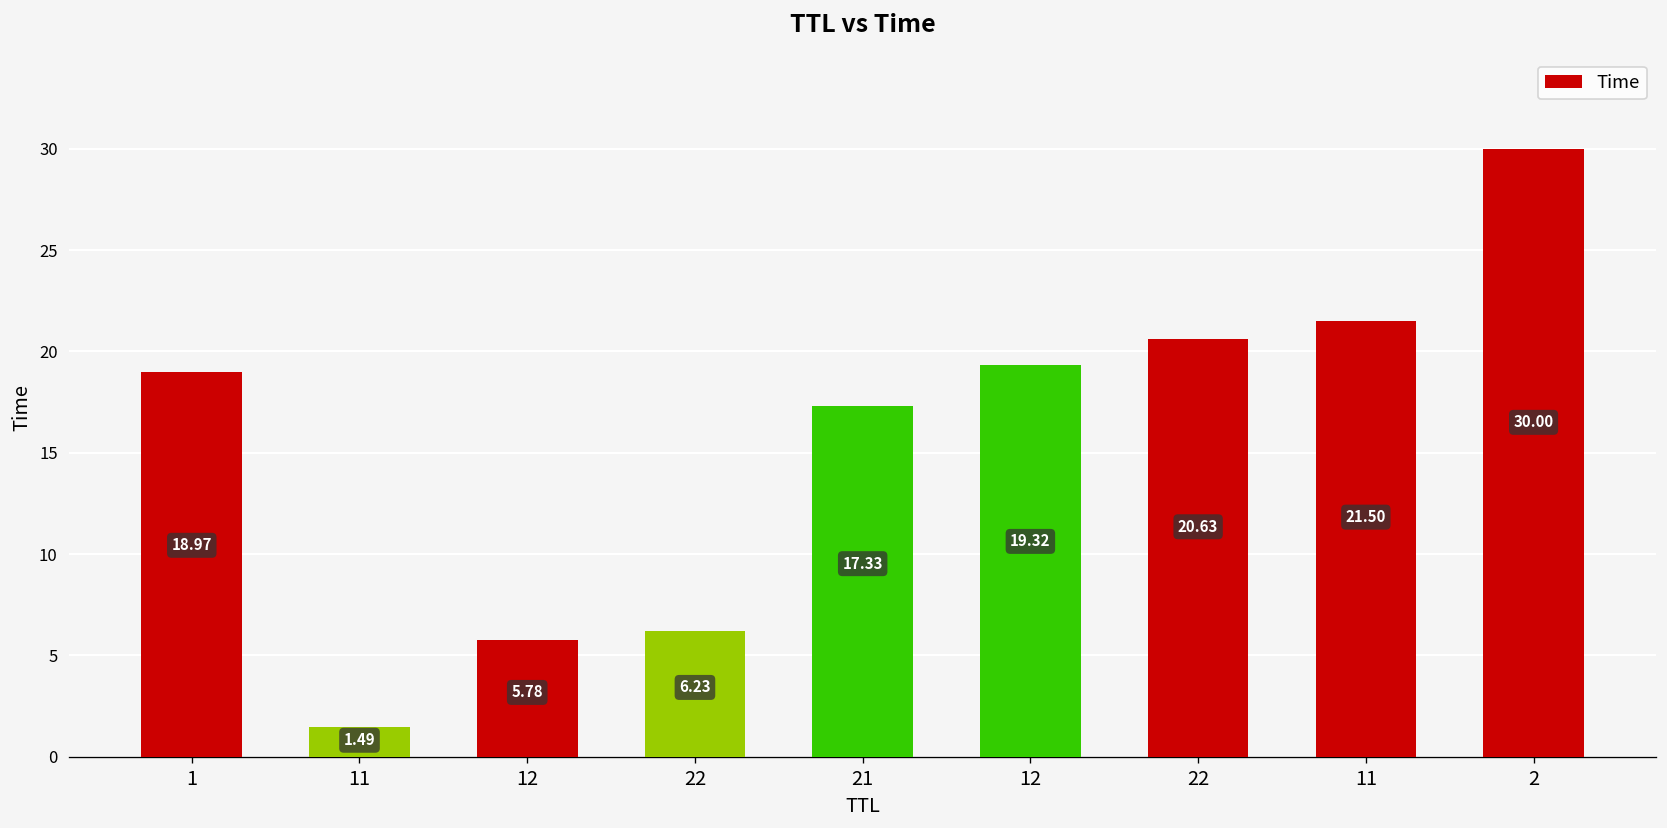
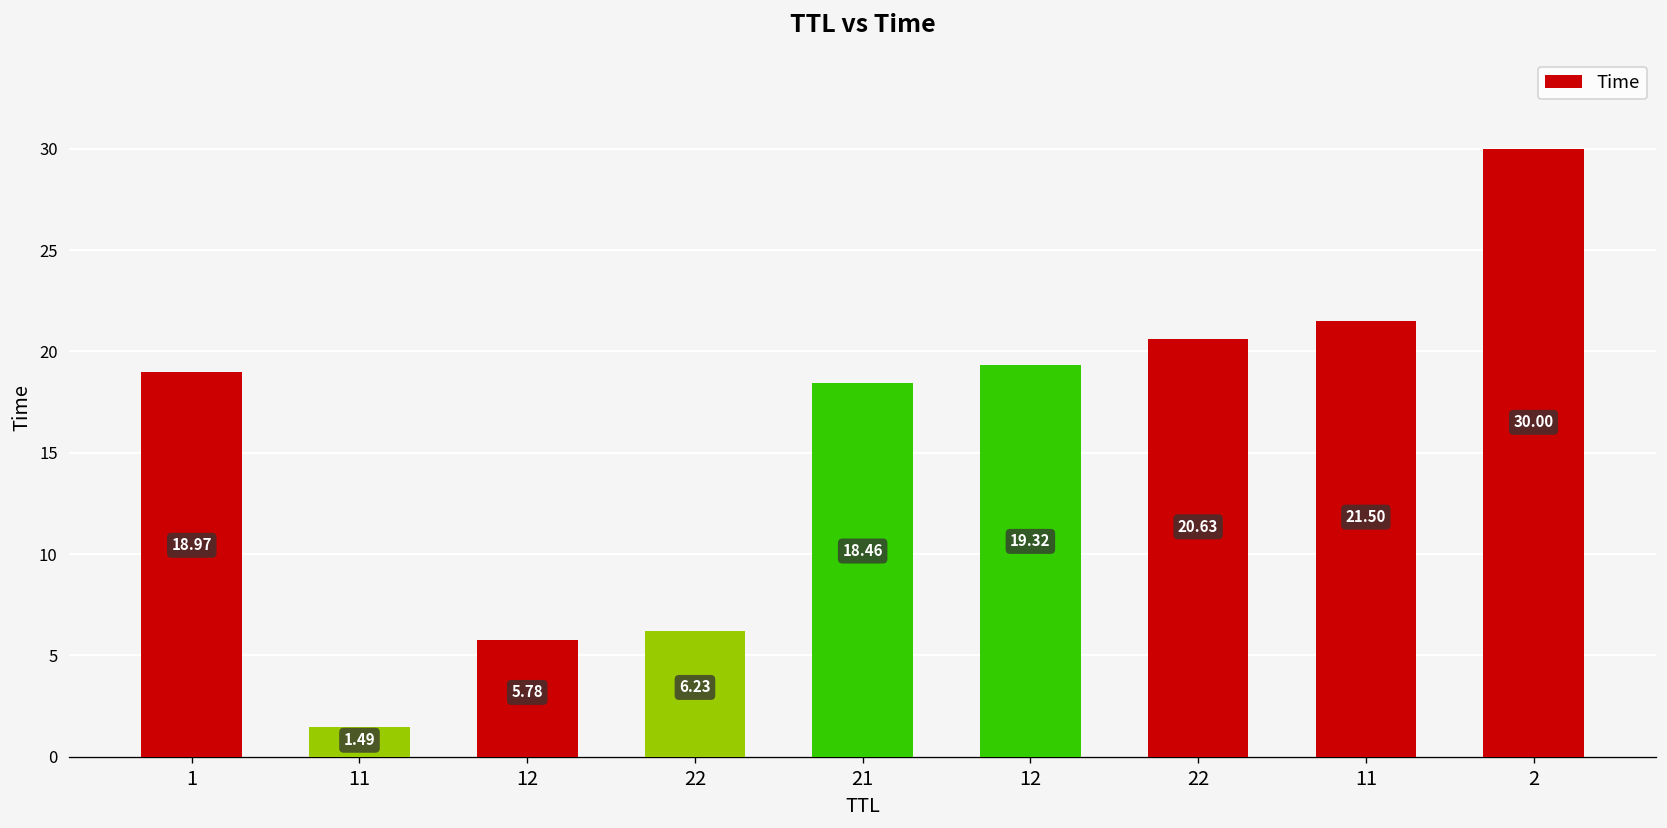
21: 17.33 -> 18.46
